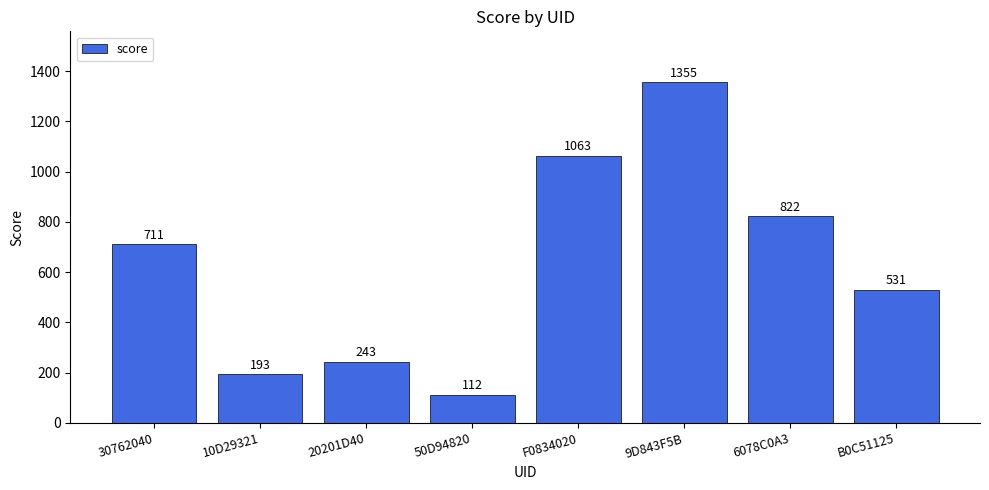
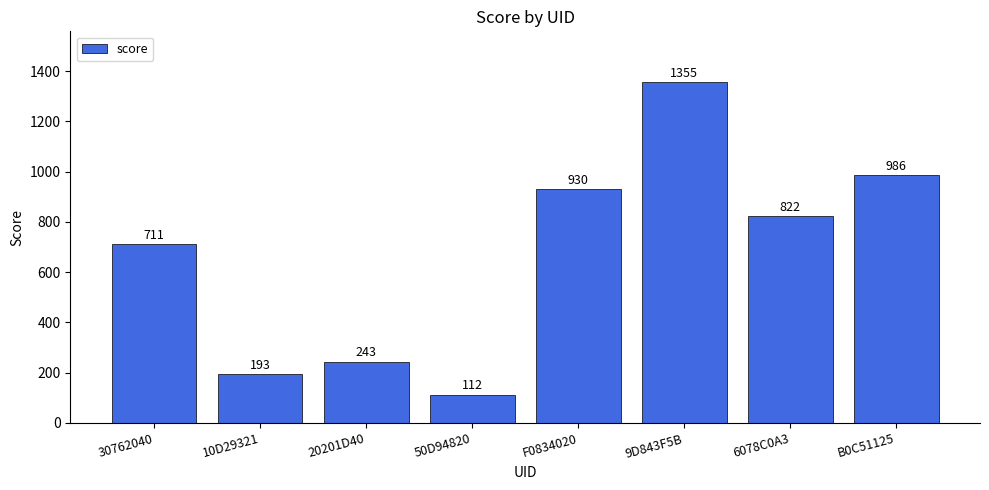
F0834020: 1063 -> 930
B0C51125: 531 -> 986
